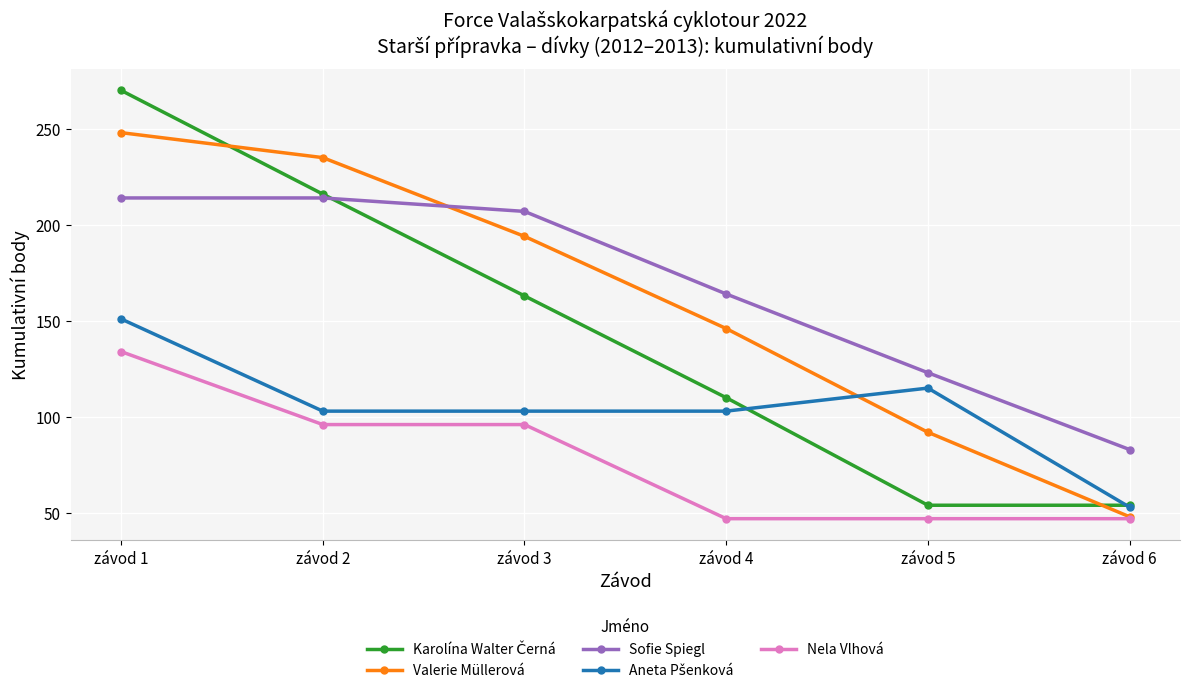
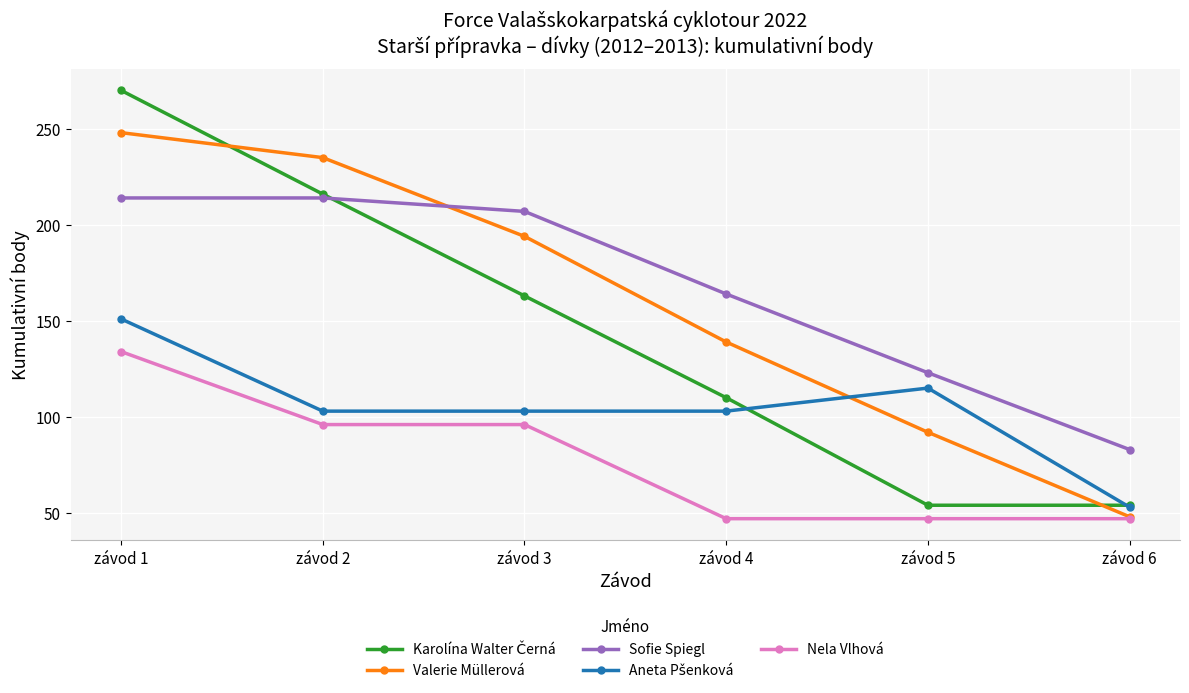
Valerie Müllerová, závod 4: 146 -> 139
